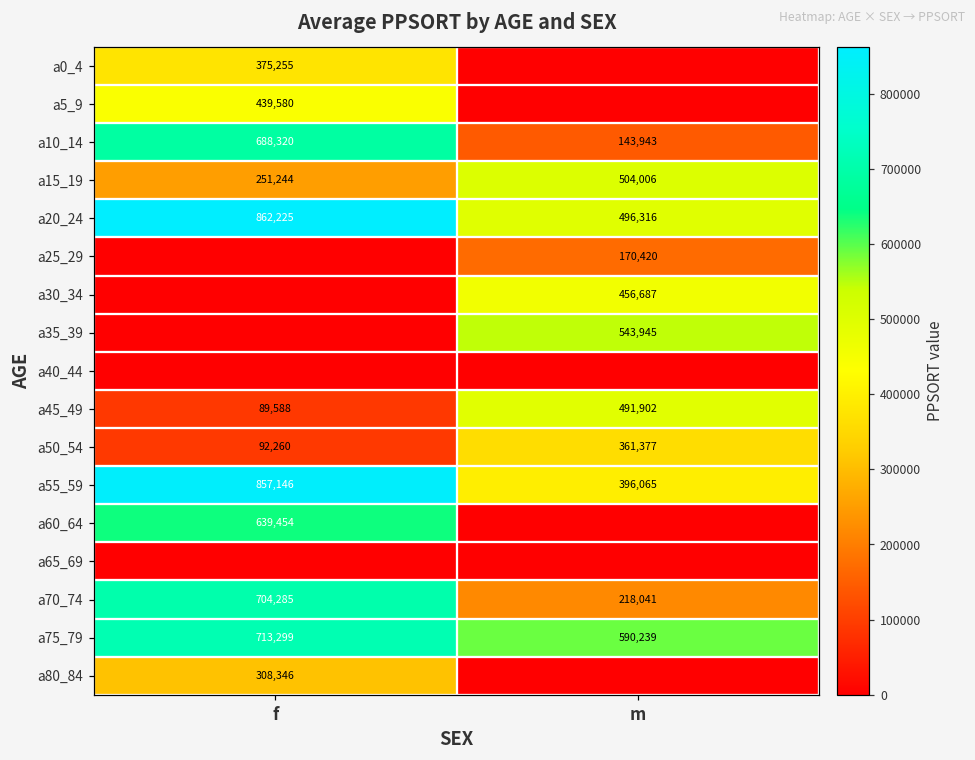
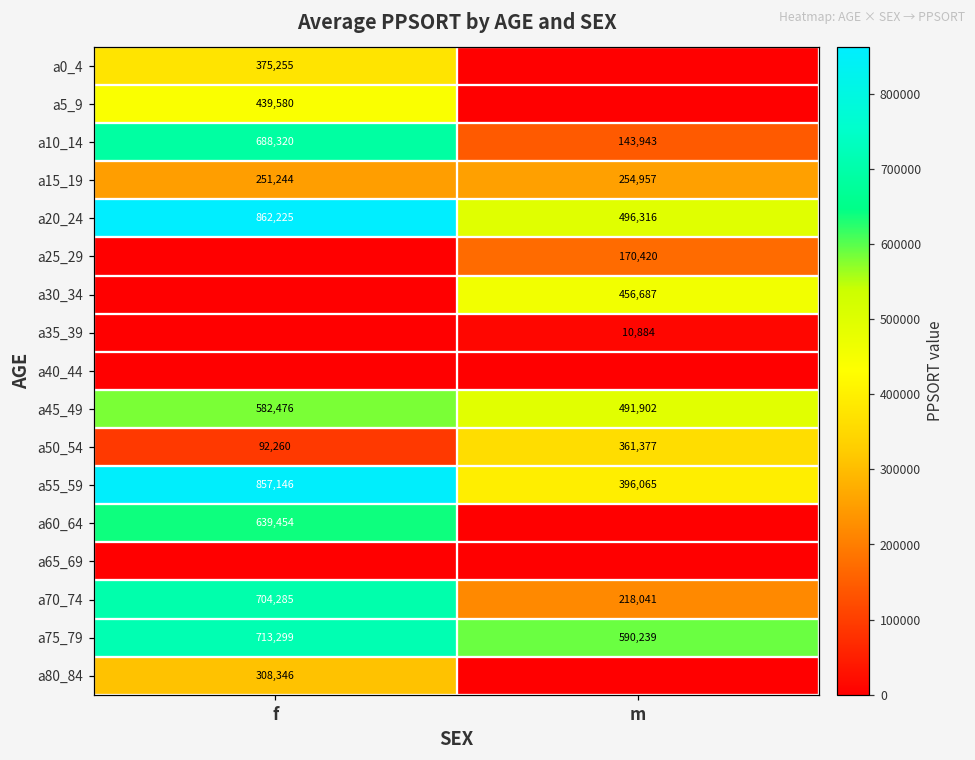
a15_19, m: 504,006 -> 254,957
a35_39, m: 543,945 -> 10,884
a45_49, f: 89,588 -> 582,476
